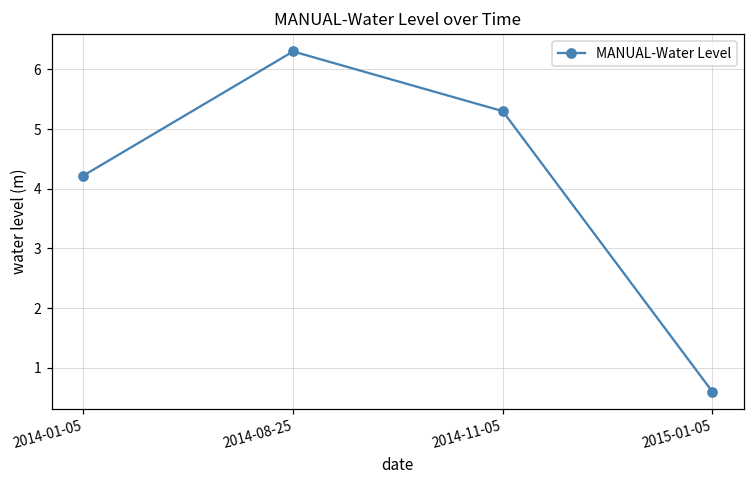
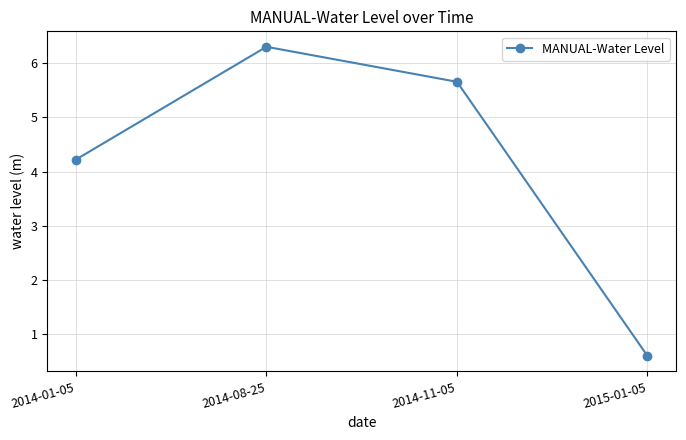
2014-11-05: 5.3 -> 5.7
